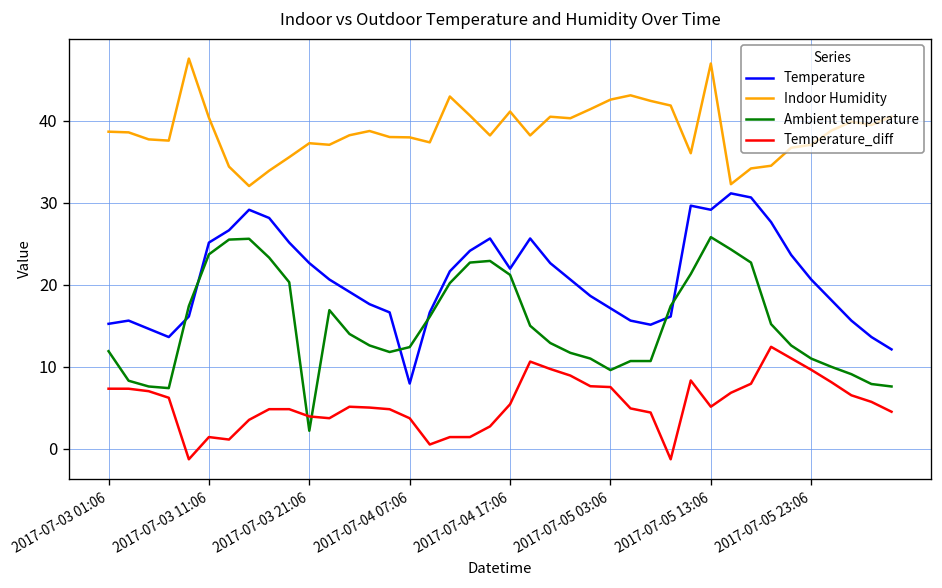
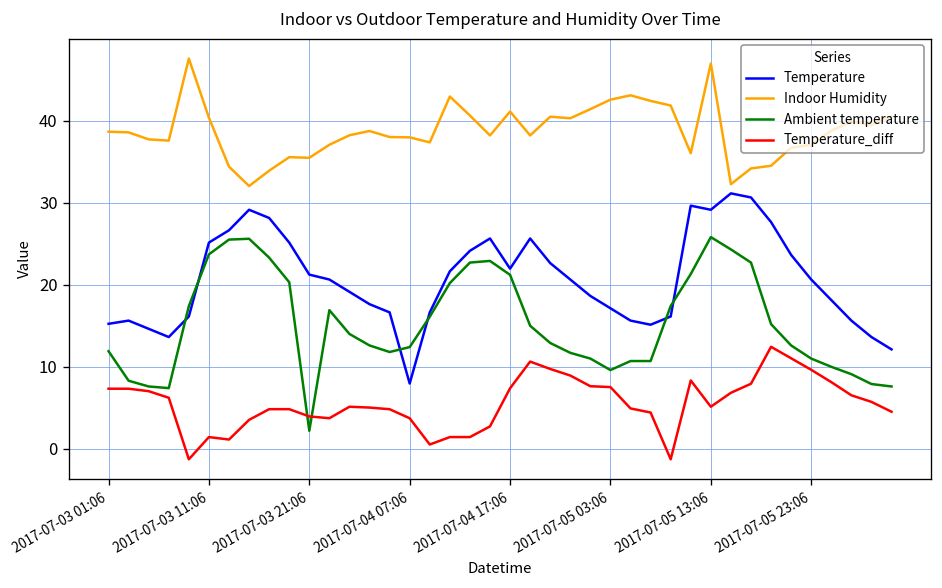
Temperature, 2017-07-03 21:06: 23 -> 21
Indoor Humidity, 2017-07-03 21:06: 37 -> 35
Temperature_diff, 2017-07-04 17:06: 5 -> 7
